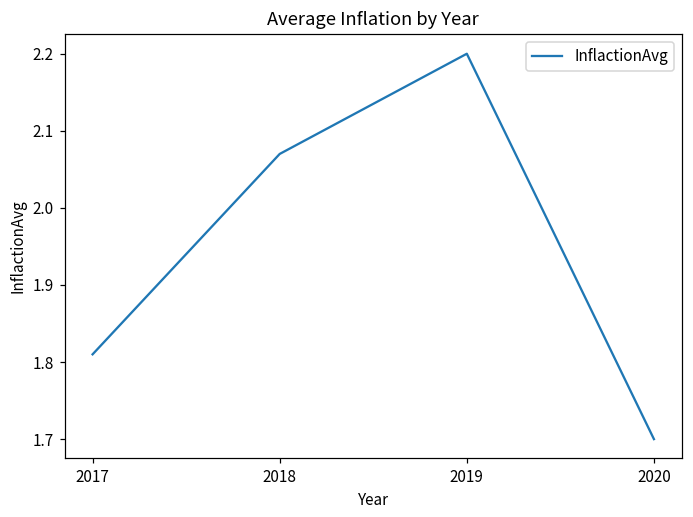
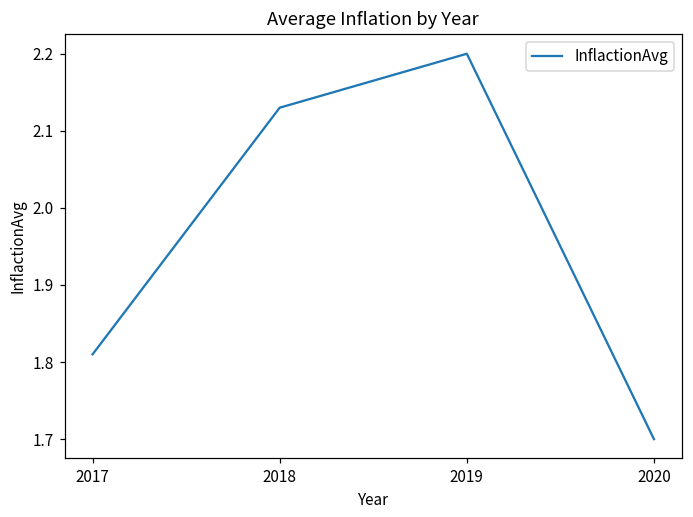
2018: 2.07 -> 2.13
